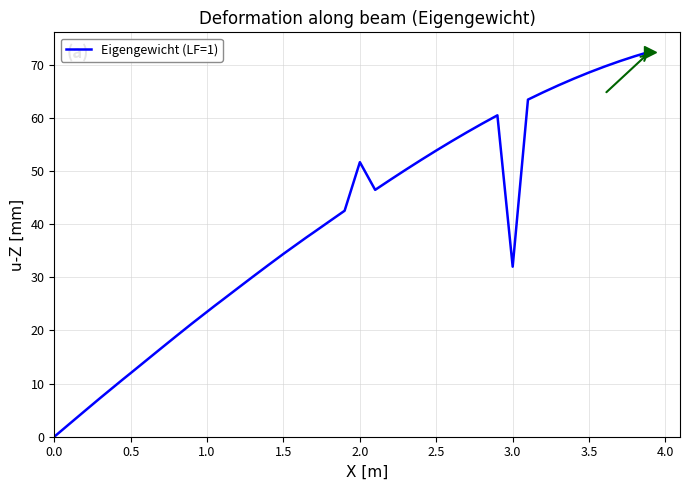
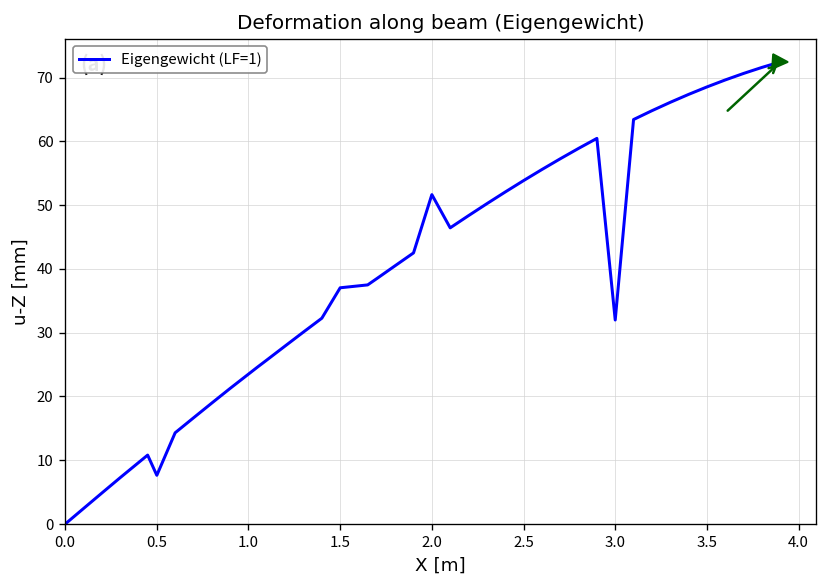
Eigengewicht (LF=1), 0.5: 12 -> 8
Eigengewicht (LF=1), 1.5: 34 -> 37
